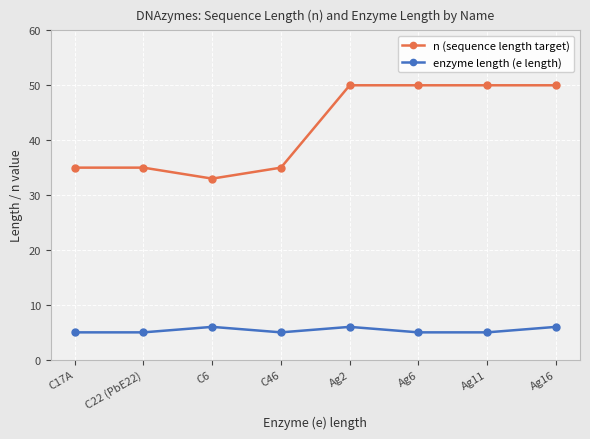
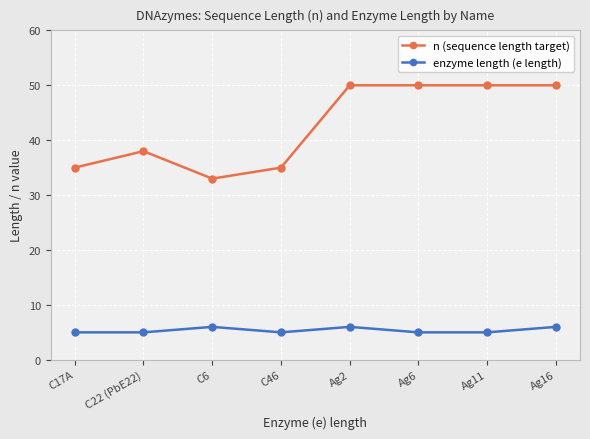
n (sequence length target), C22 (PbE22): 35 -> 38
